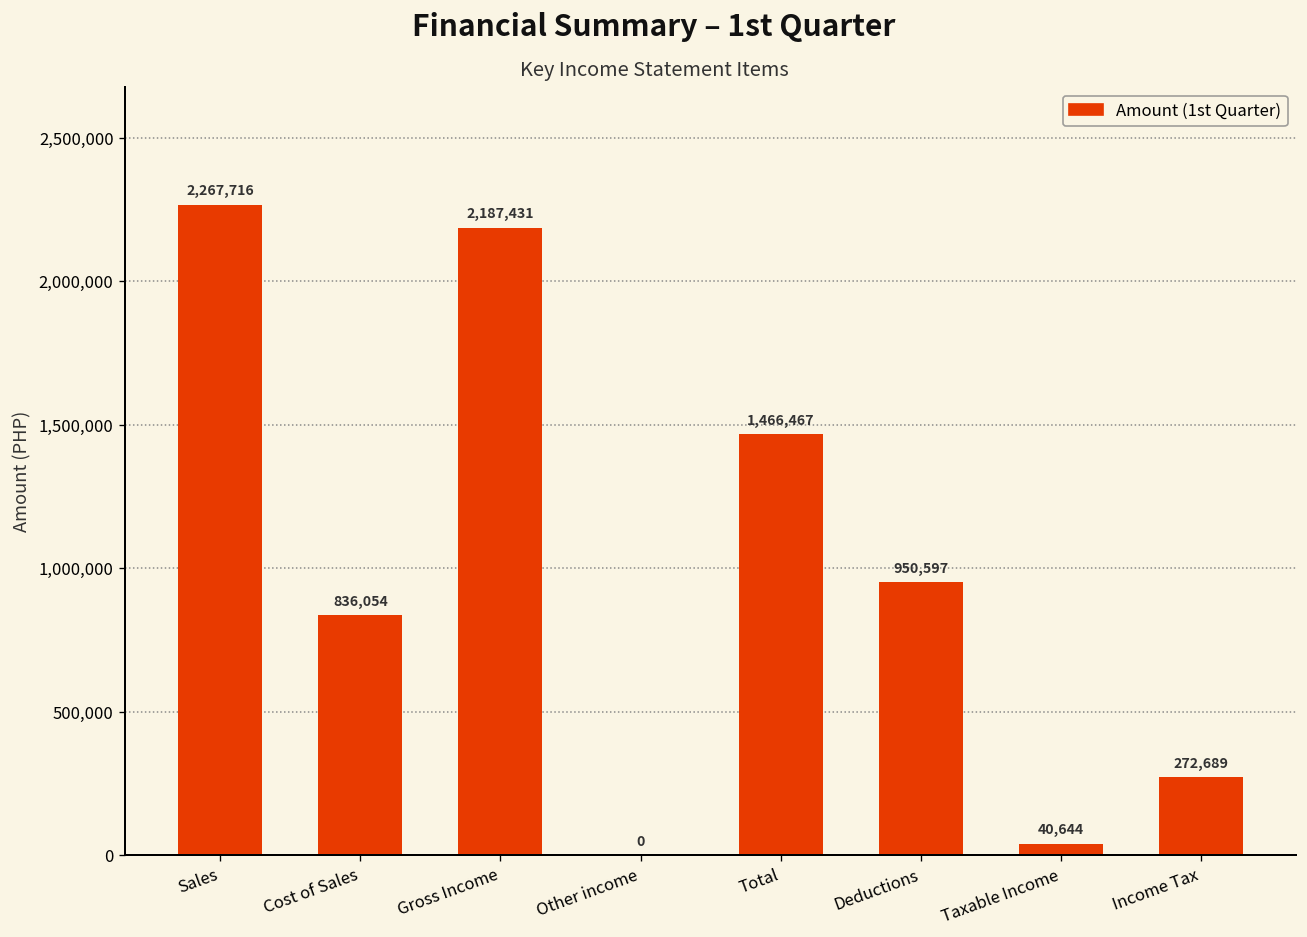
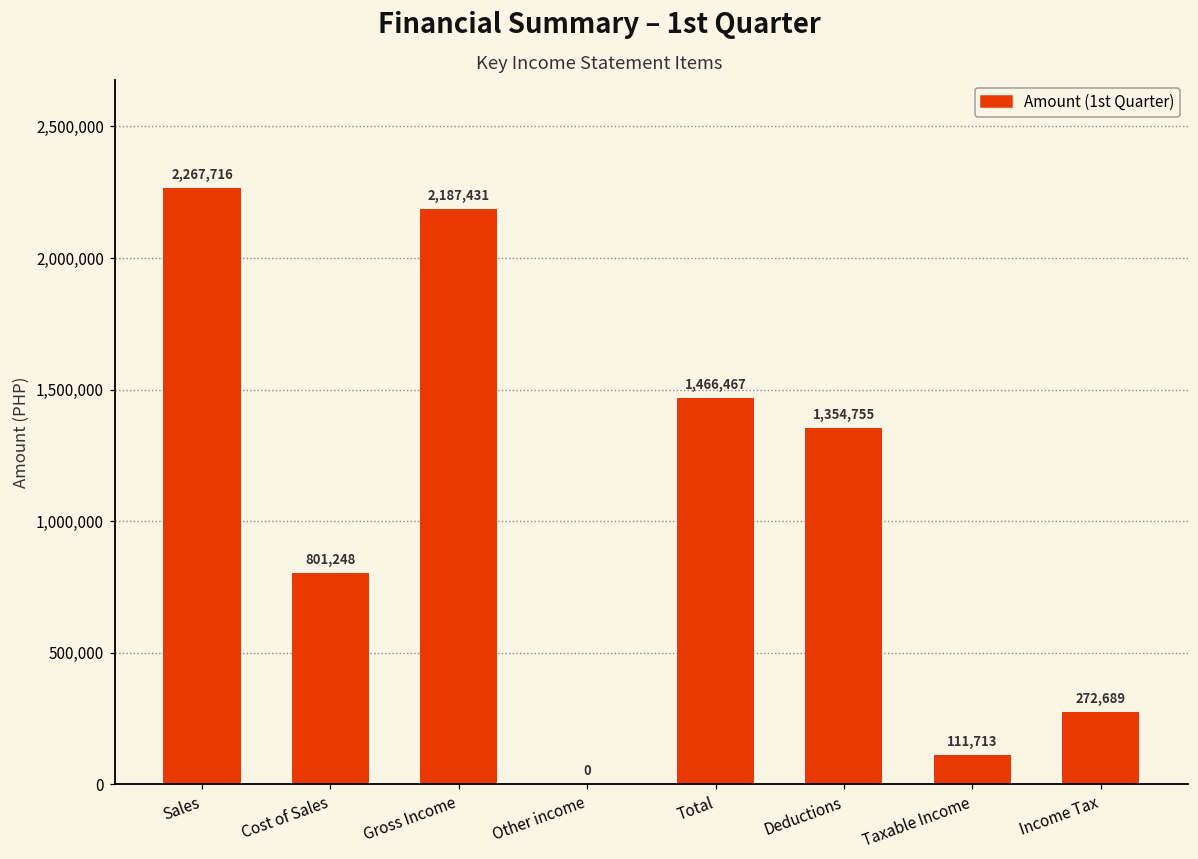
Cost of Sales: 836,054 -> 801,248
Deductions: 950,597 -> 1,354,755
Taxable Income: 40,644 -> 111,713
